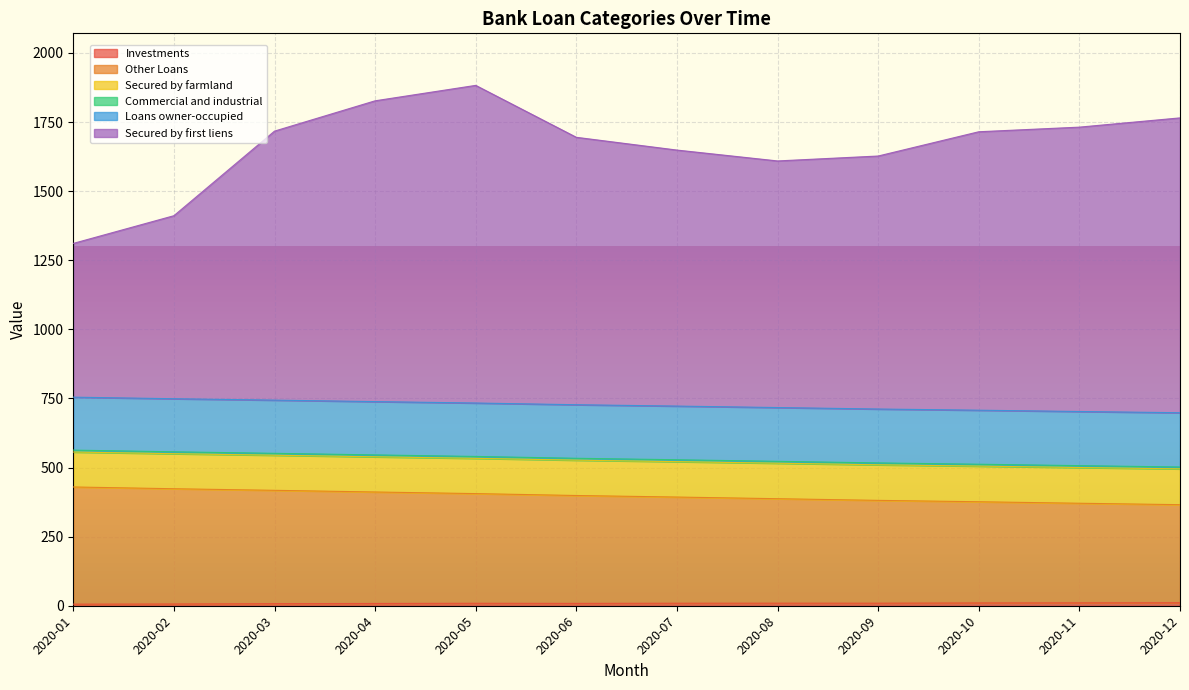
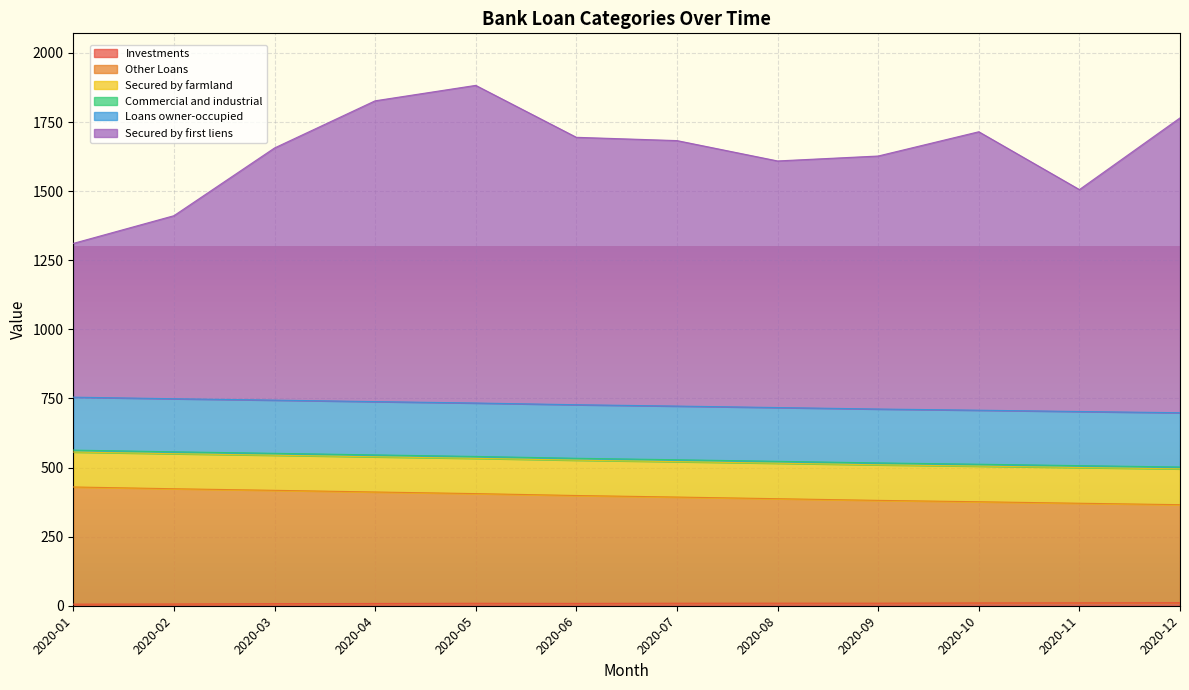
Secured by first liens, 2020-03: 970 -> 910
Secured by first liens, 2020-07: 930 -> 960
Secured by first liens, 2020-11: 1030 -> 800
